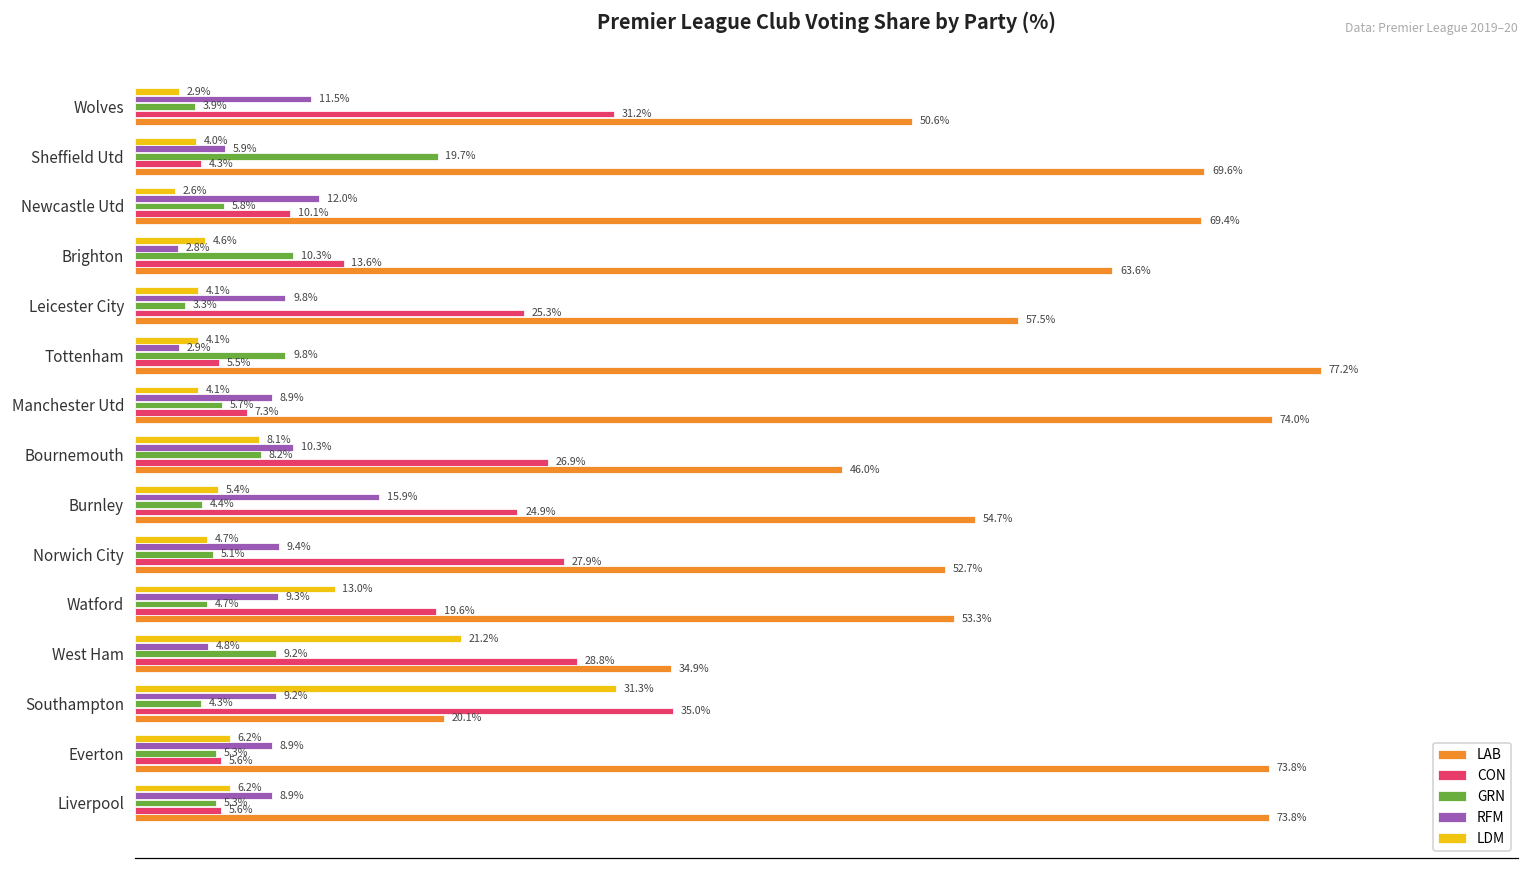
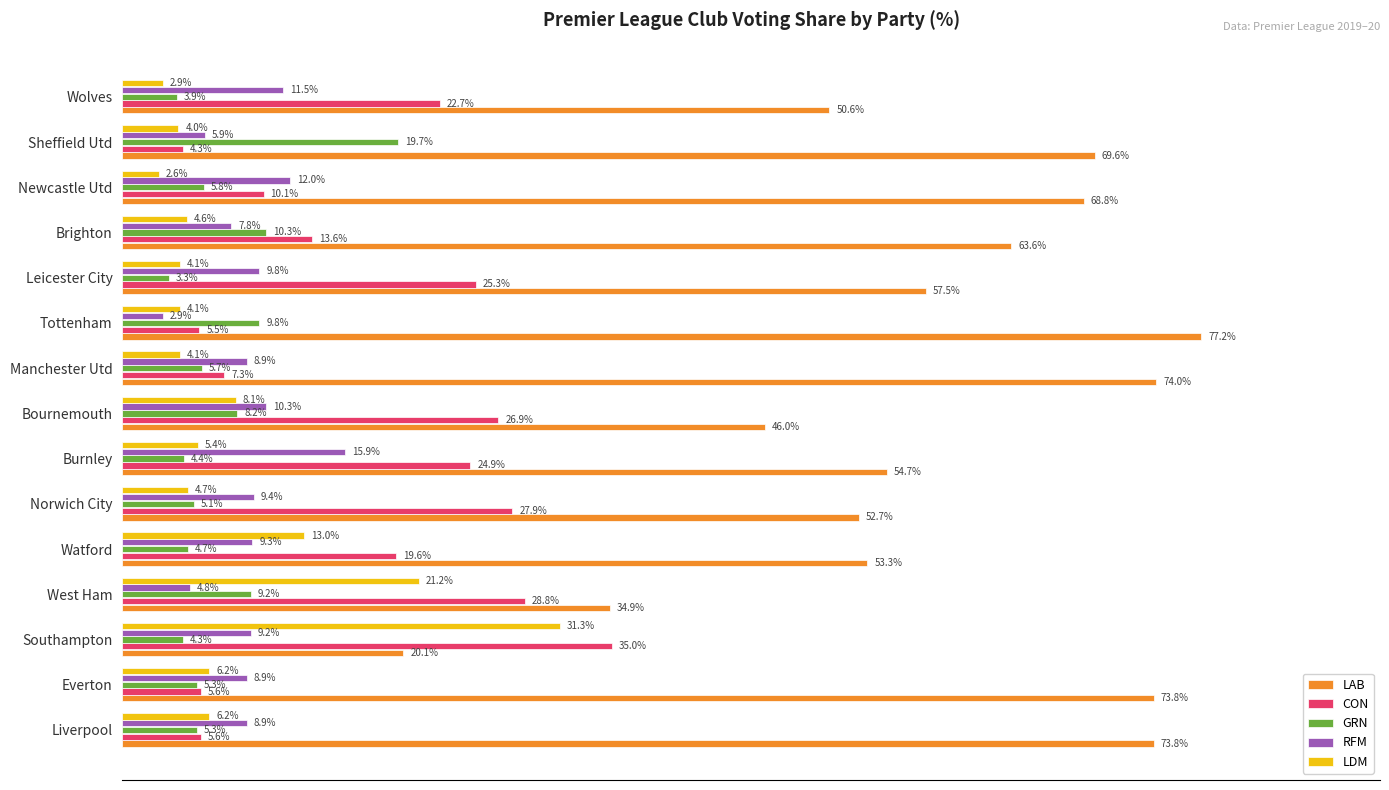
CON, Wolves: 31.2% -> 22.7%
LAB, Newcastle Utd: 69.4% -> 68.8%
RFM, Brighton: 2.8% -> 7.8%
